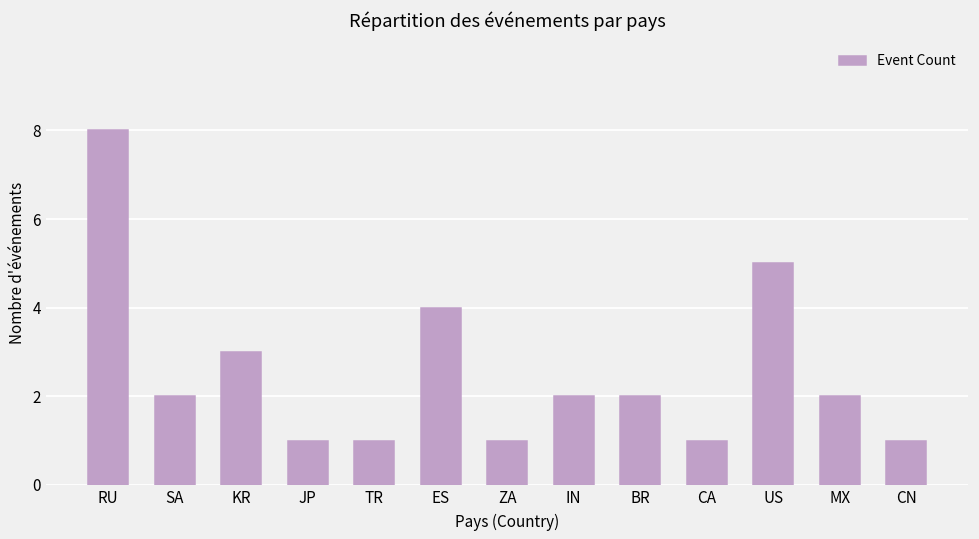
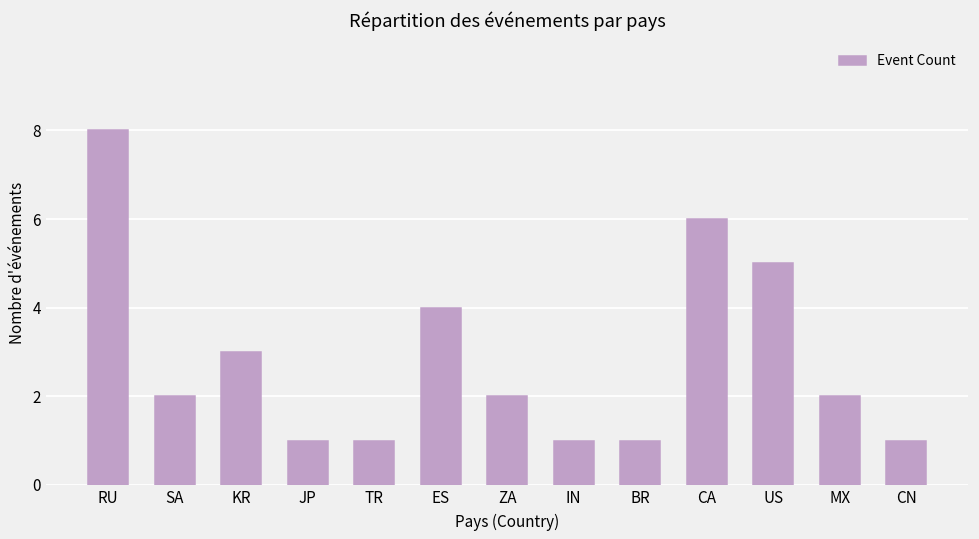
ZA: 1 -> 2
IN: 2 -> 1
BR: 2 -> 1
CA: 1 -> 6
